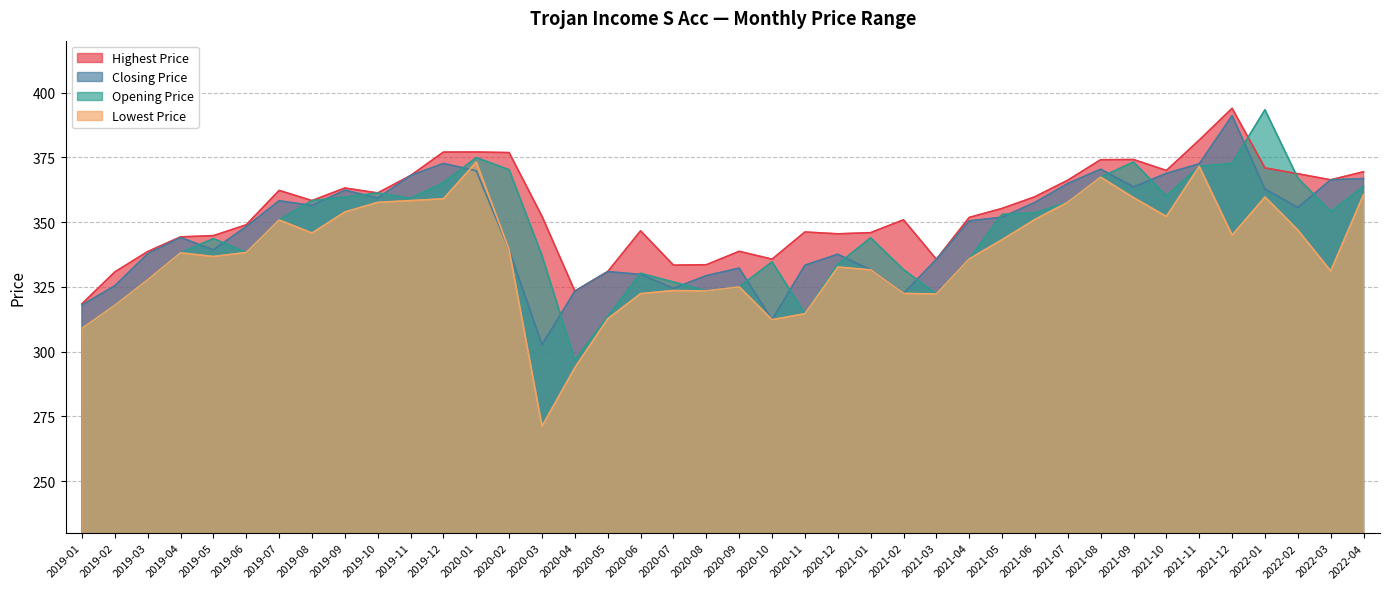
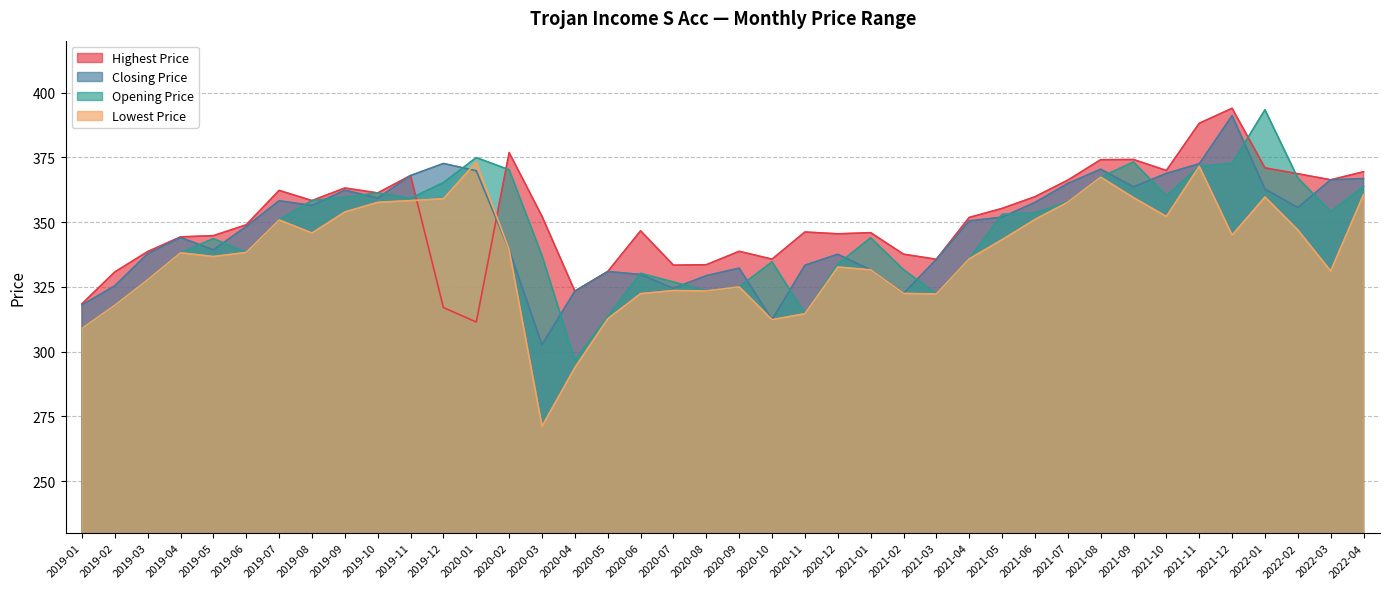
Highest Price, 2019-12: 377 -> 317
Highest Price, 2020-01: 377 -> 311
Highest Price, 2021-02: 351 -> 338
Highest Price, 2021-11: 382 -> 388
